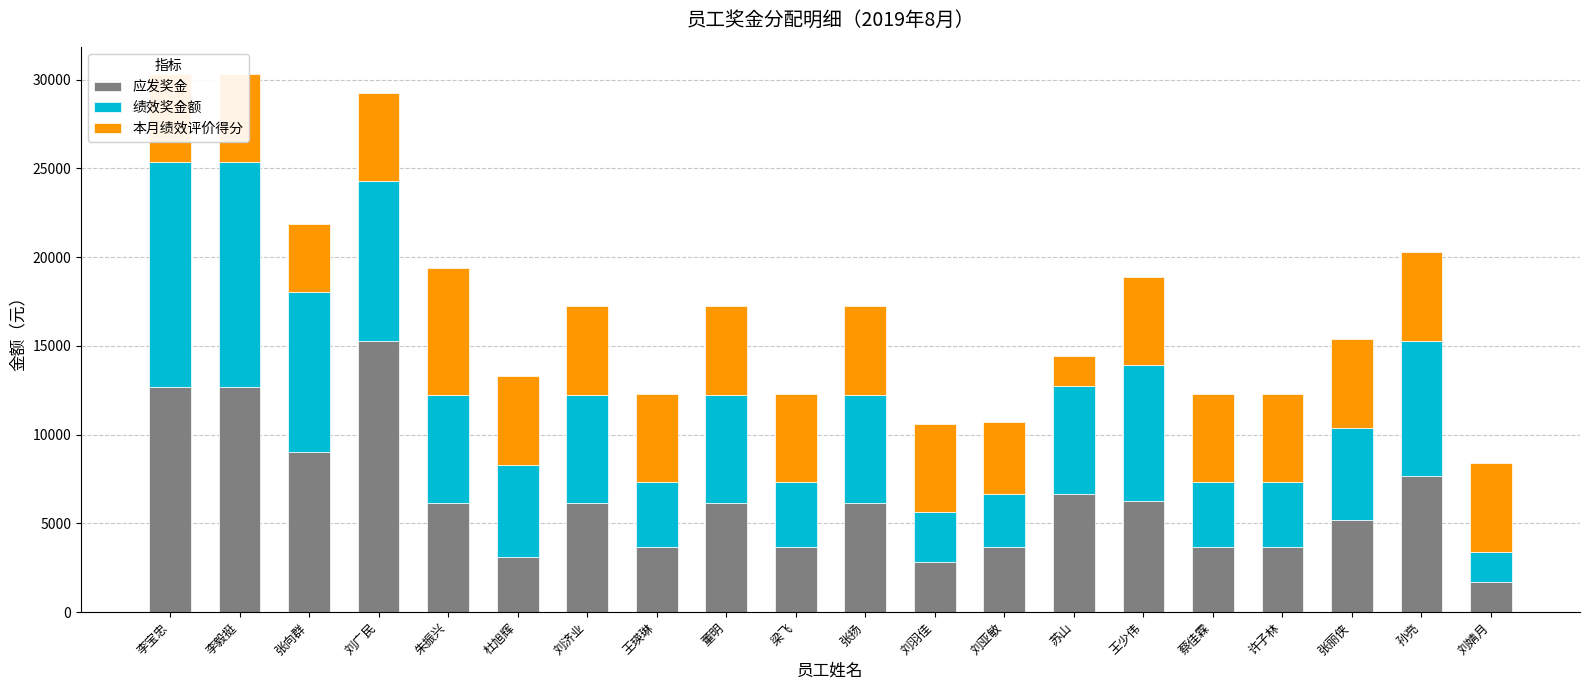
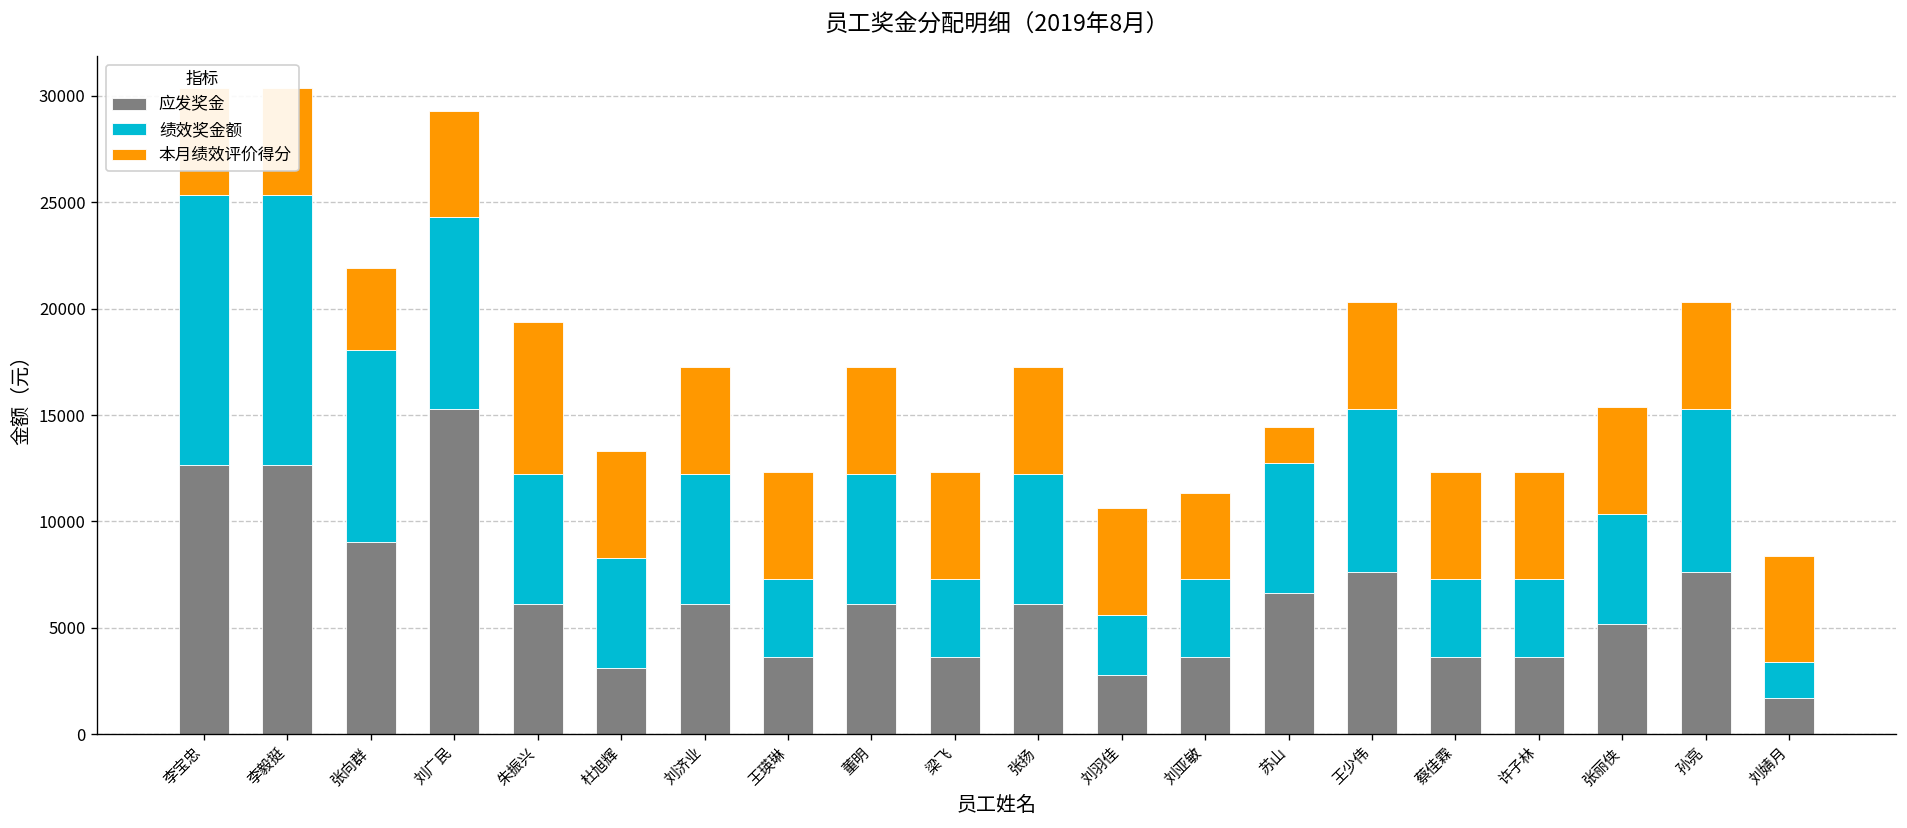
绩效奖金额, 刘亚敏: 3000 -> 3700
应发奖金, 王少伟: 6200 -> 7700
